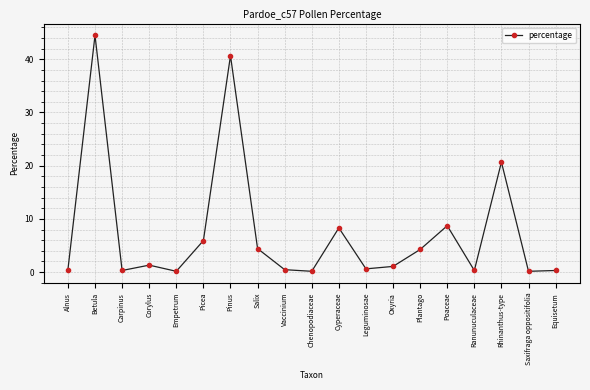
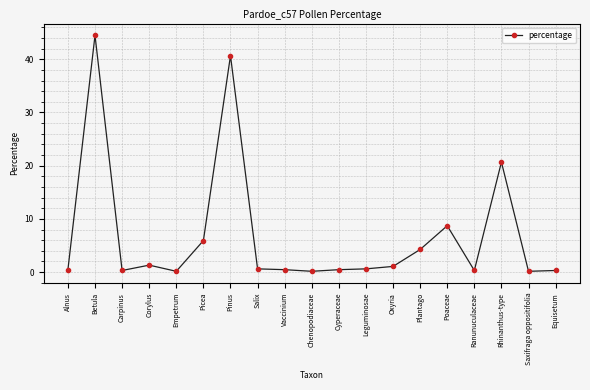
Salix: 4 -> 1
Cyperaceae: 8 -> 0
